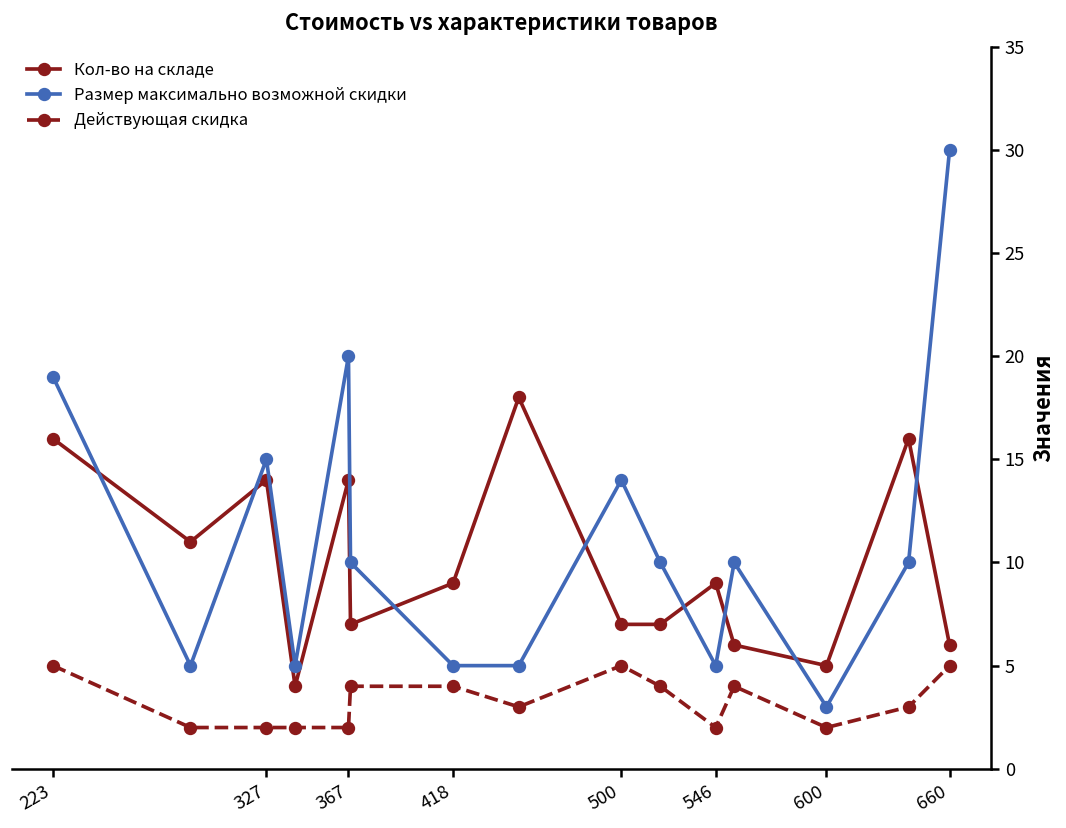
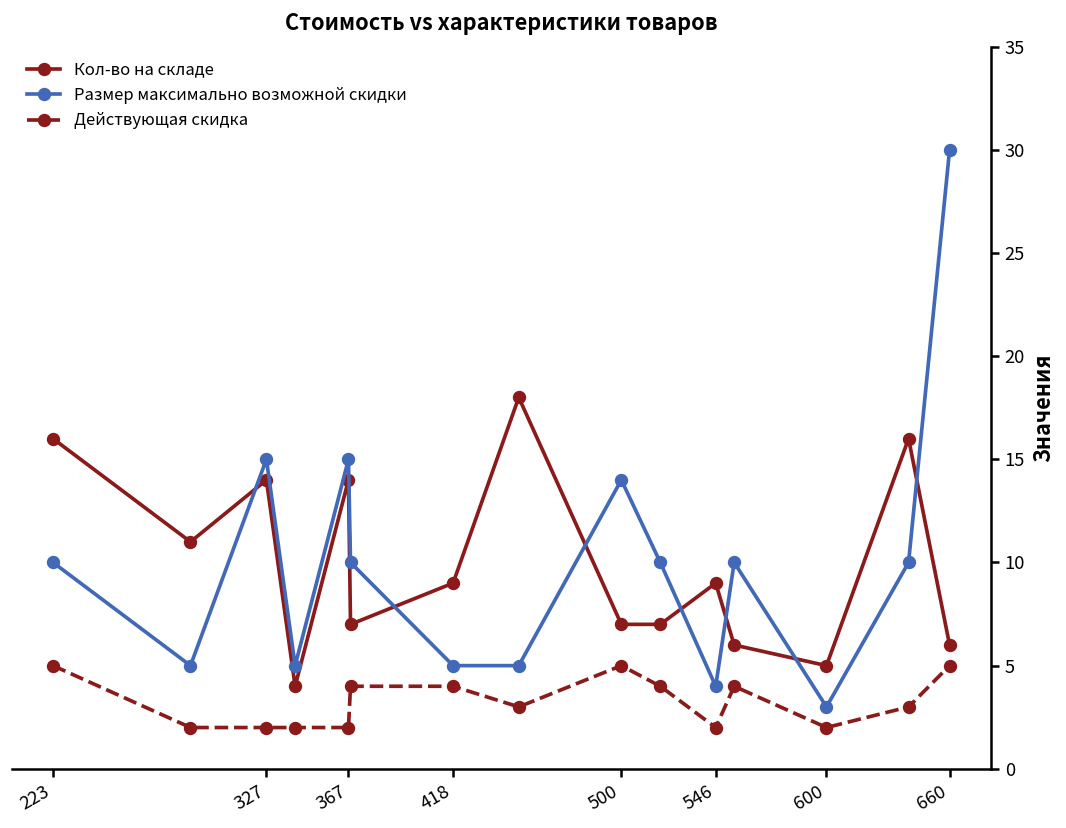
Размер максимально возможной скидки, 223: 19 -> 10
Размер максимально возможной скидки, 367: 20 -> 15
Размер максимально возможной скидки, 546: 5 -> 4
